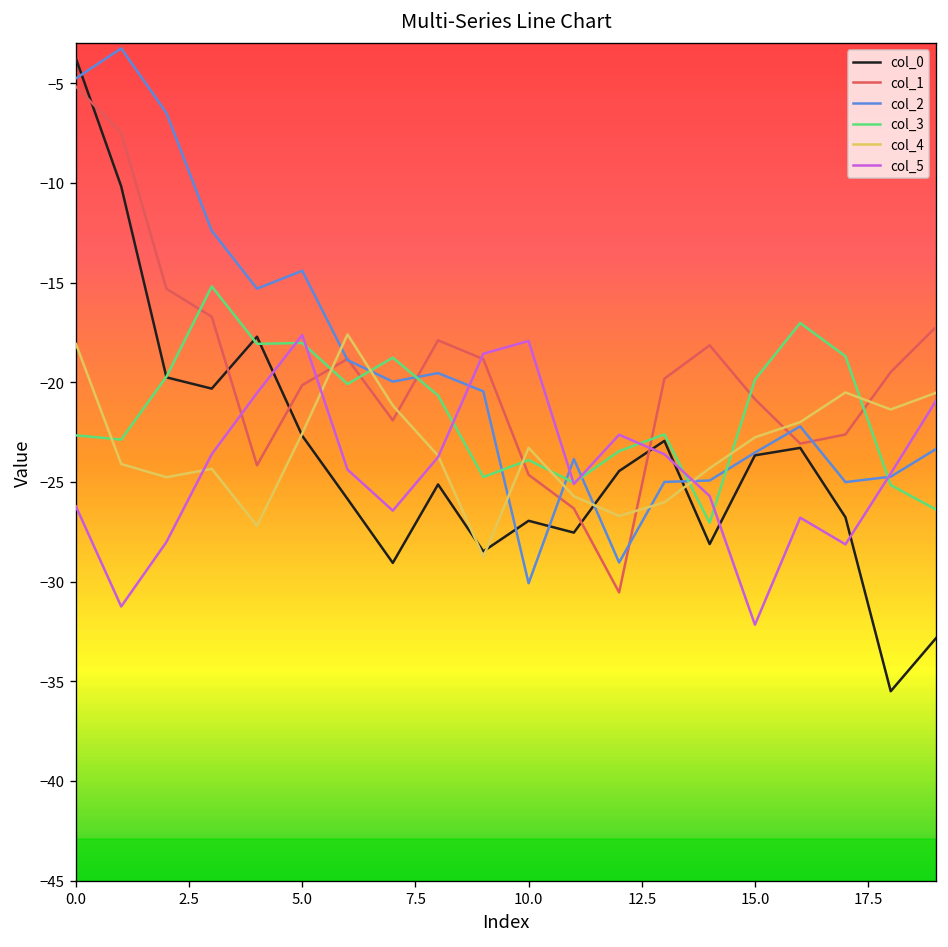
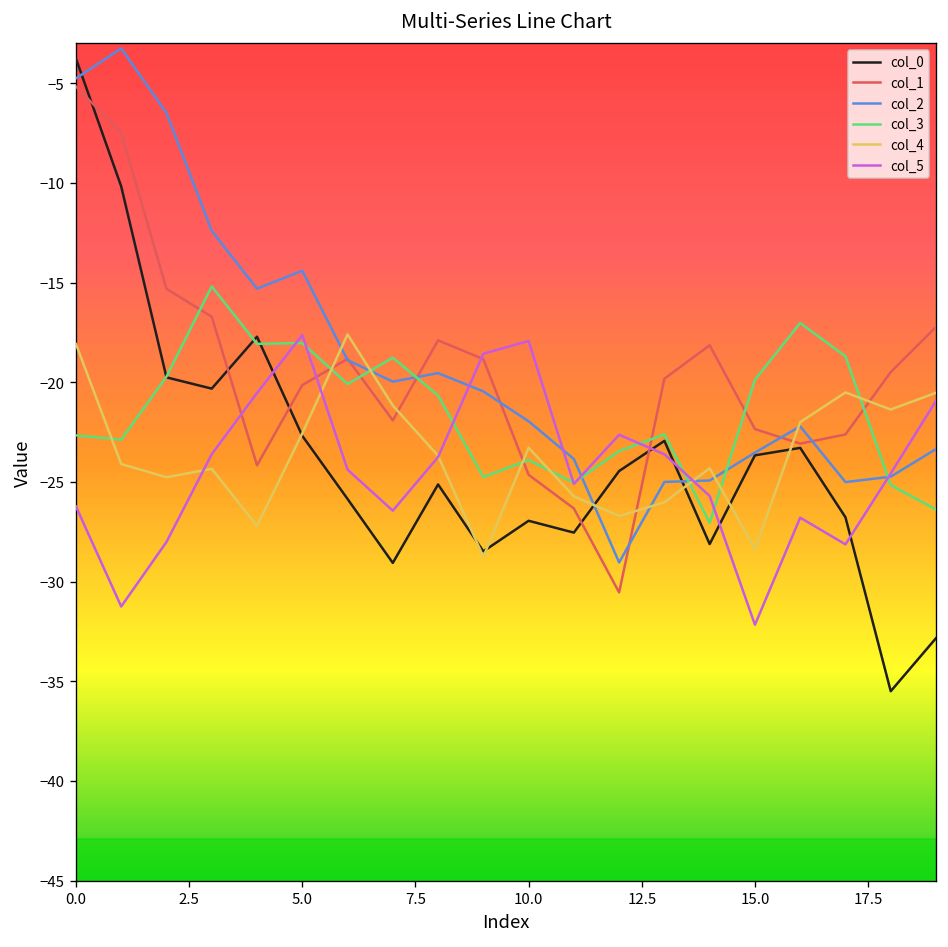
col_2, 10.0: -30.1 -> -22.0
col_1, 15.0: -20.9 -> -22.4
col_4, 15.0: -22.8 -> -28.4
